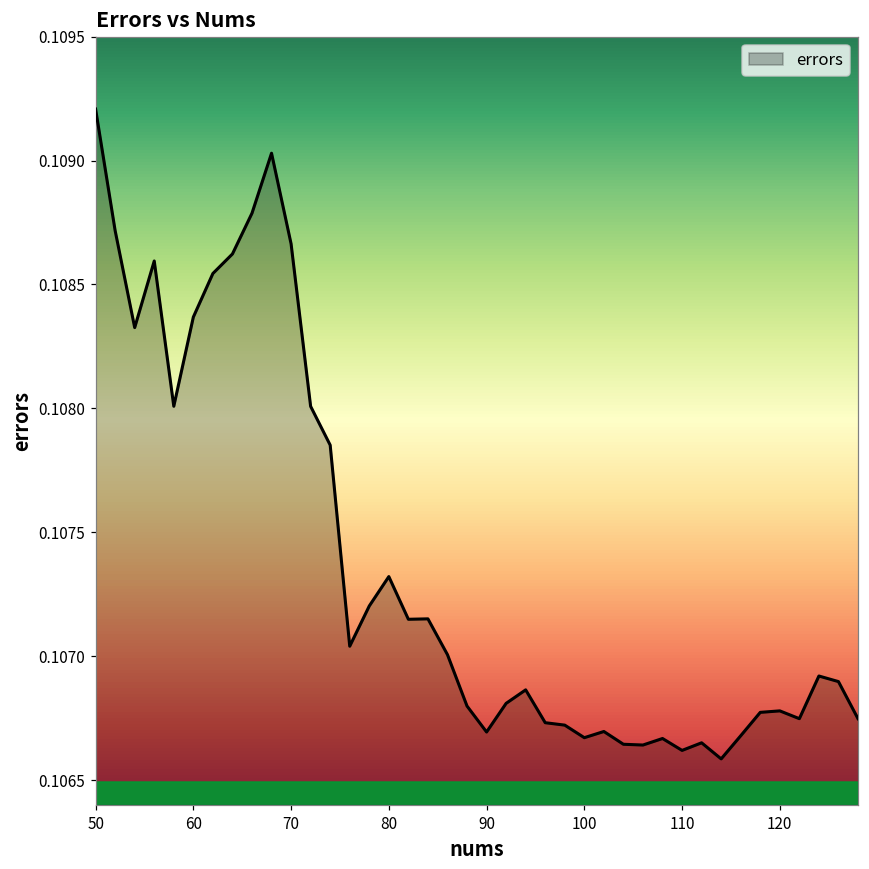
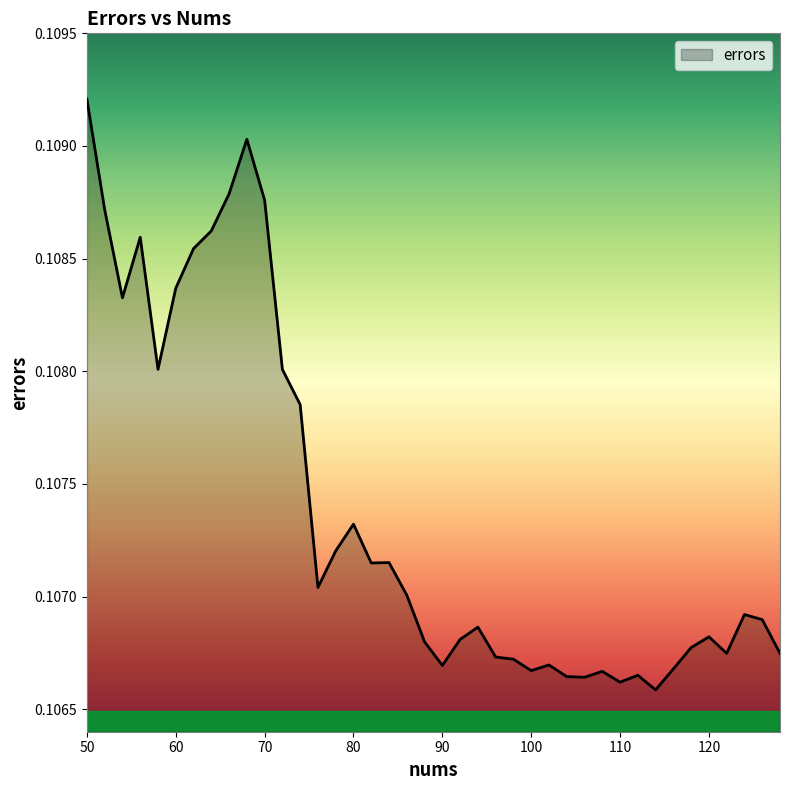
70: 0.10866 -> 0.10876
120: 0.10678 -> 0.10682
